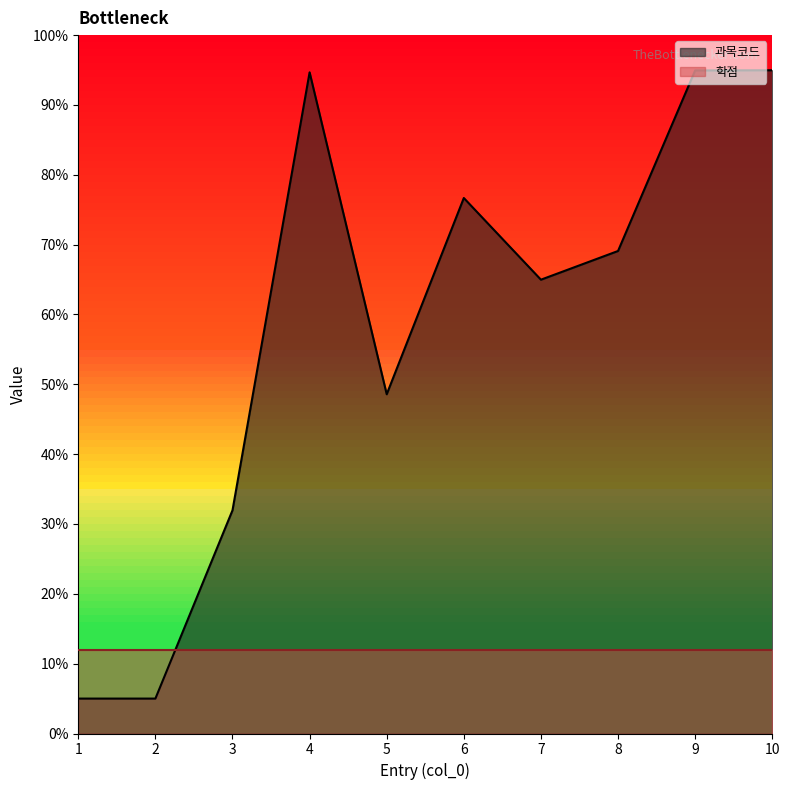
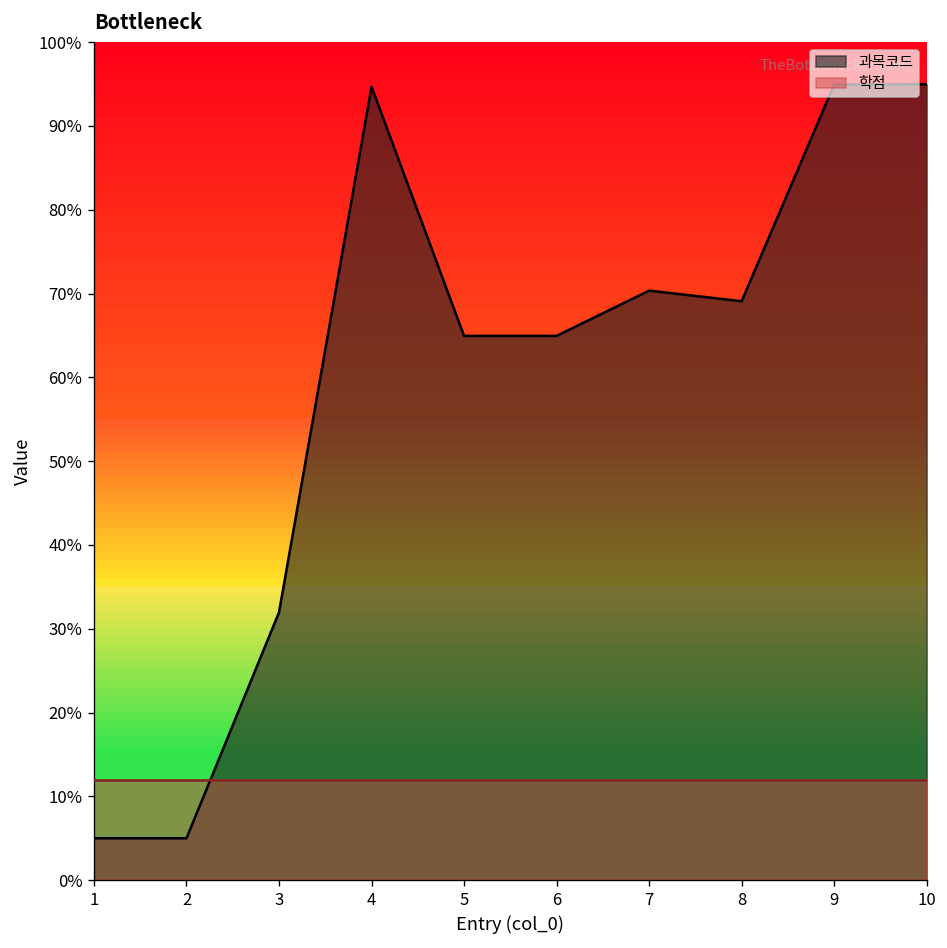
과목코드, 5: 49% -> 65%
과목코드, 6: 77% -> 65%
과목코드, 7: 65% -> 70%
